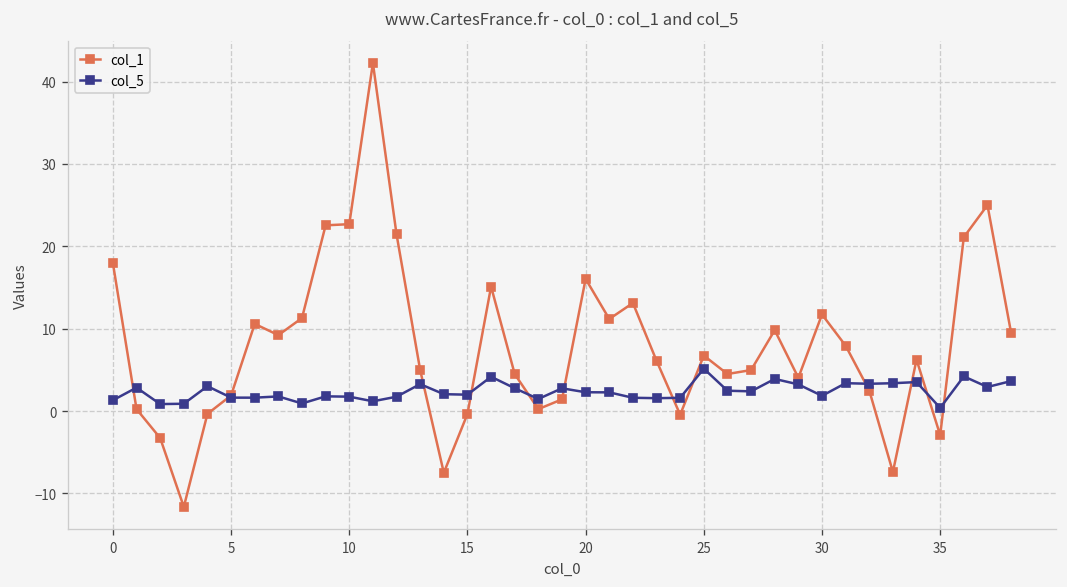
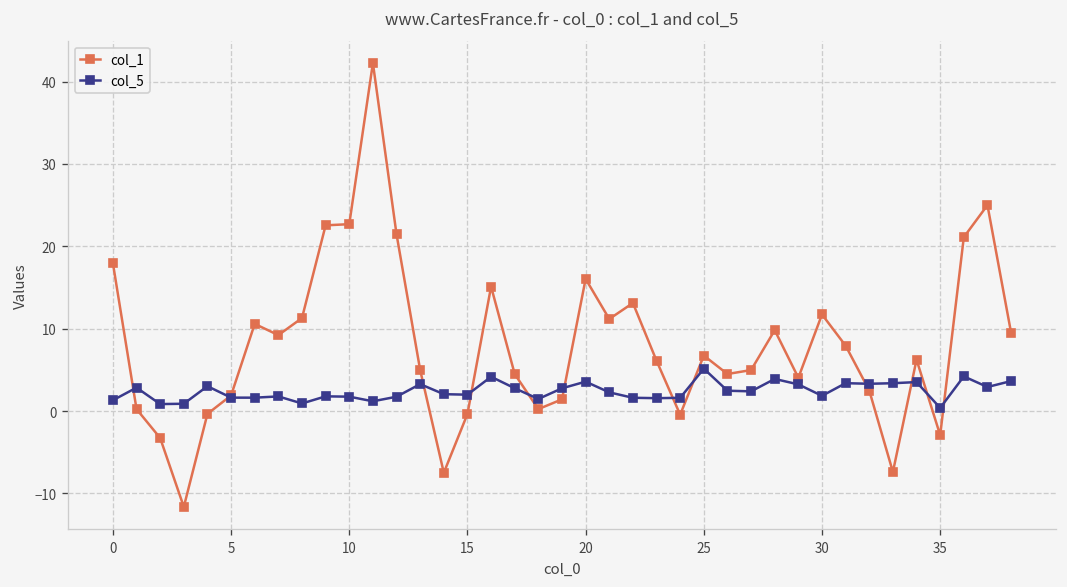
col_5, 20: 2 -> 4
